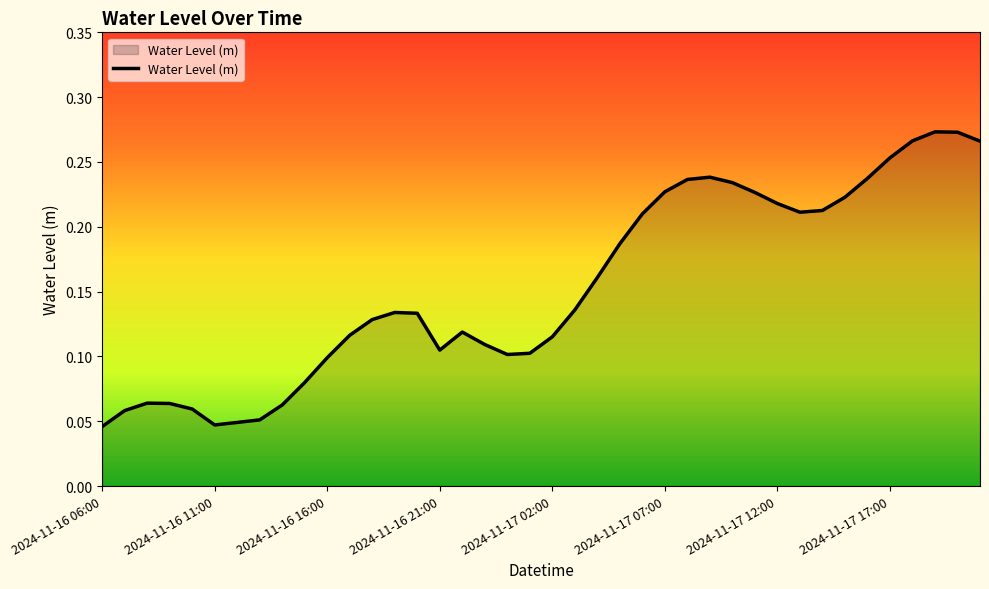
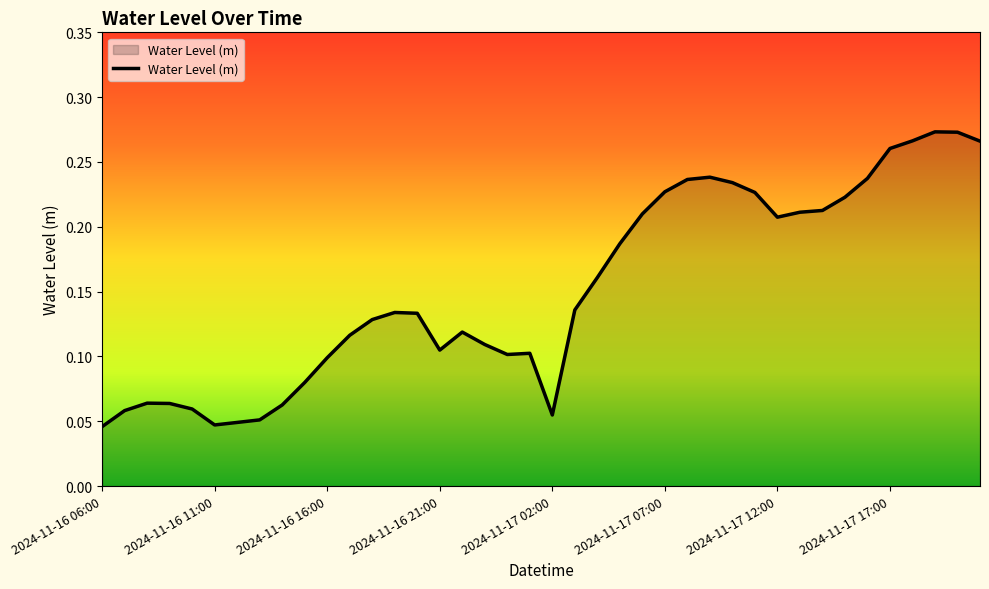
2024-11-17 02:00: 0.115 -> 0.055
2024-11-17 12:00: 0.218 -> 0.207
2024-11-17 17:00: 0.253 -> 0.260
